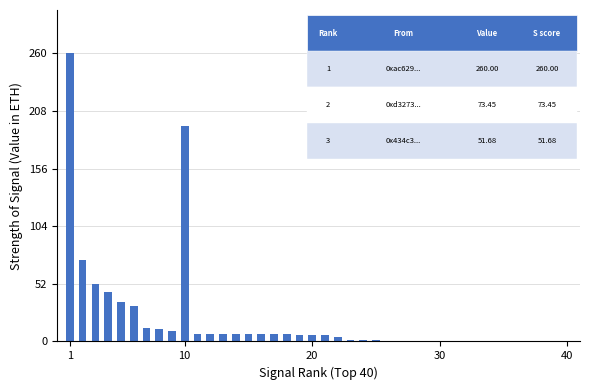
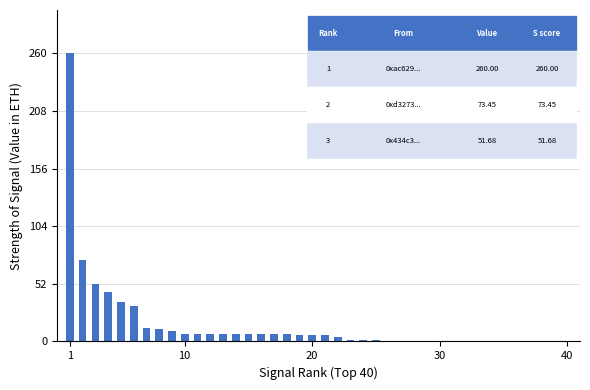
10: 195 -> 7
